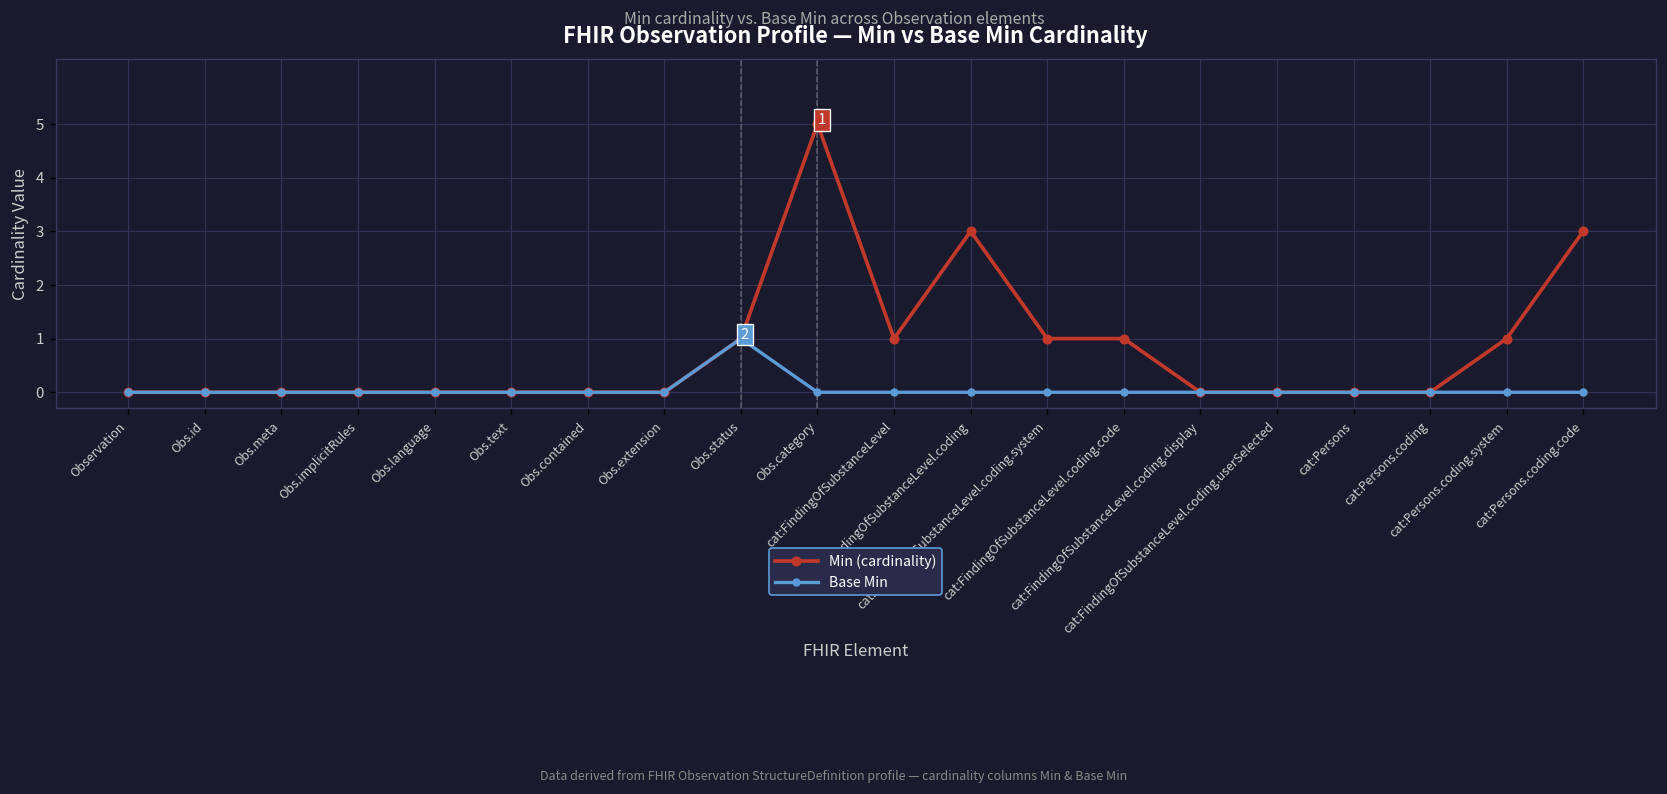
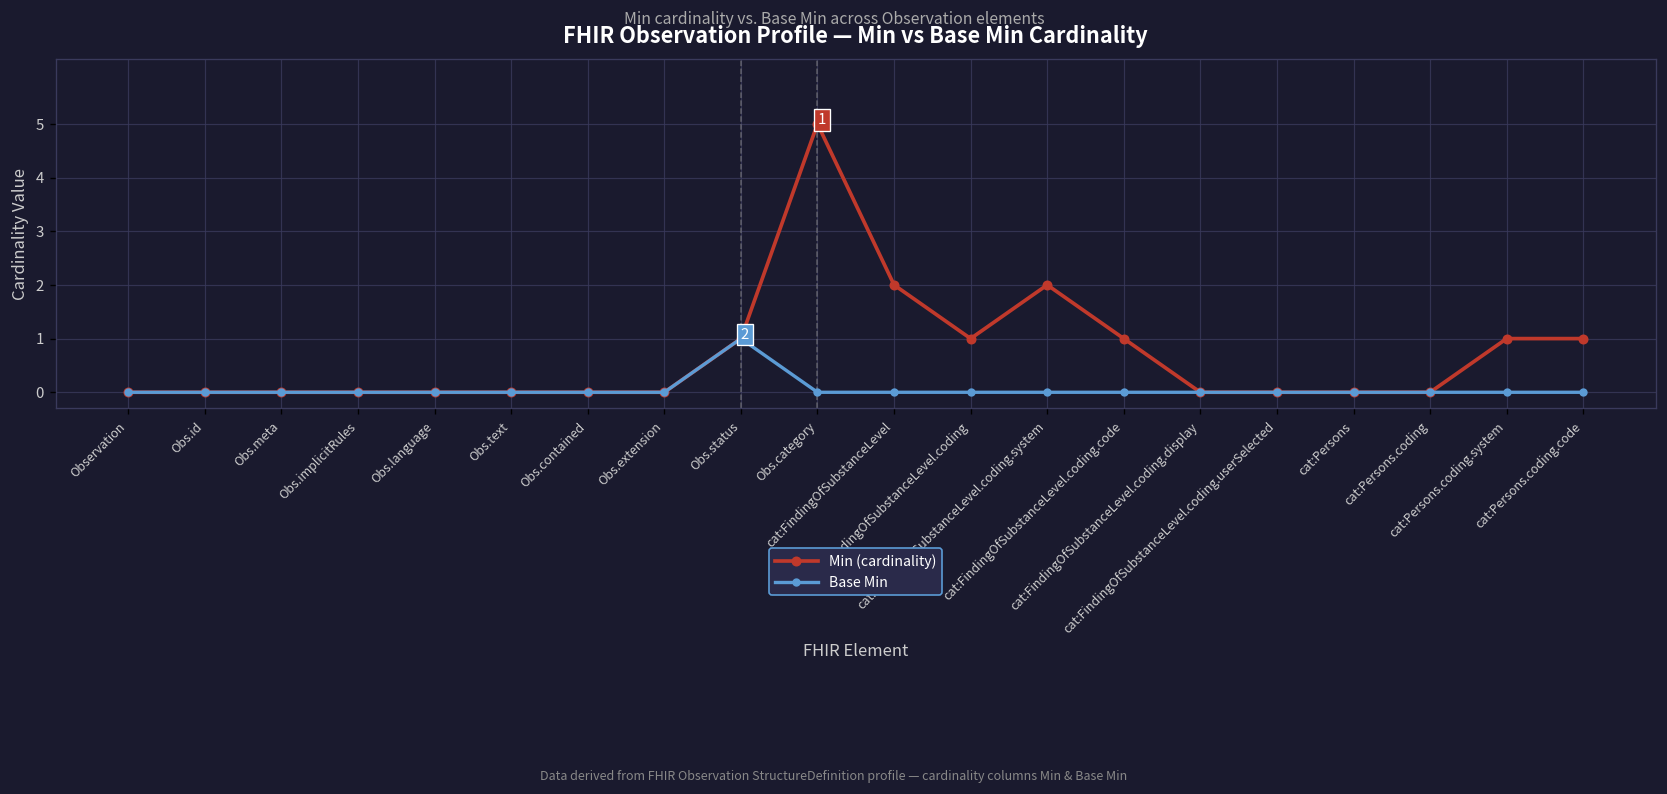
Min (cardinality), cat:FindingOfSubstanceLevel: 1 -> 2
Min (cardinality), cat:FindingOfSubstanceLevel.coding: 3 -> 1
Min (cardinality), cat:FindingOfSubstanceLevel.coding.system: 1 -> 2
Min (cardinality), cat:Persons.coding.code: 3 -> 1
